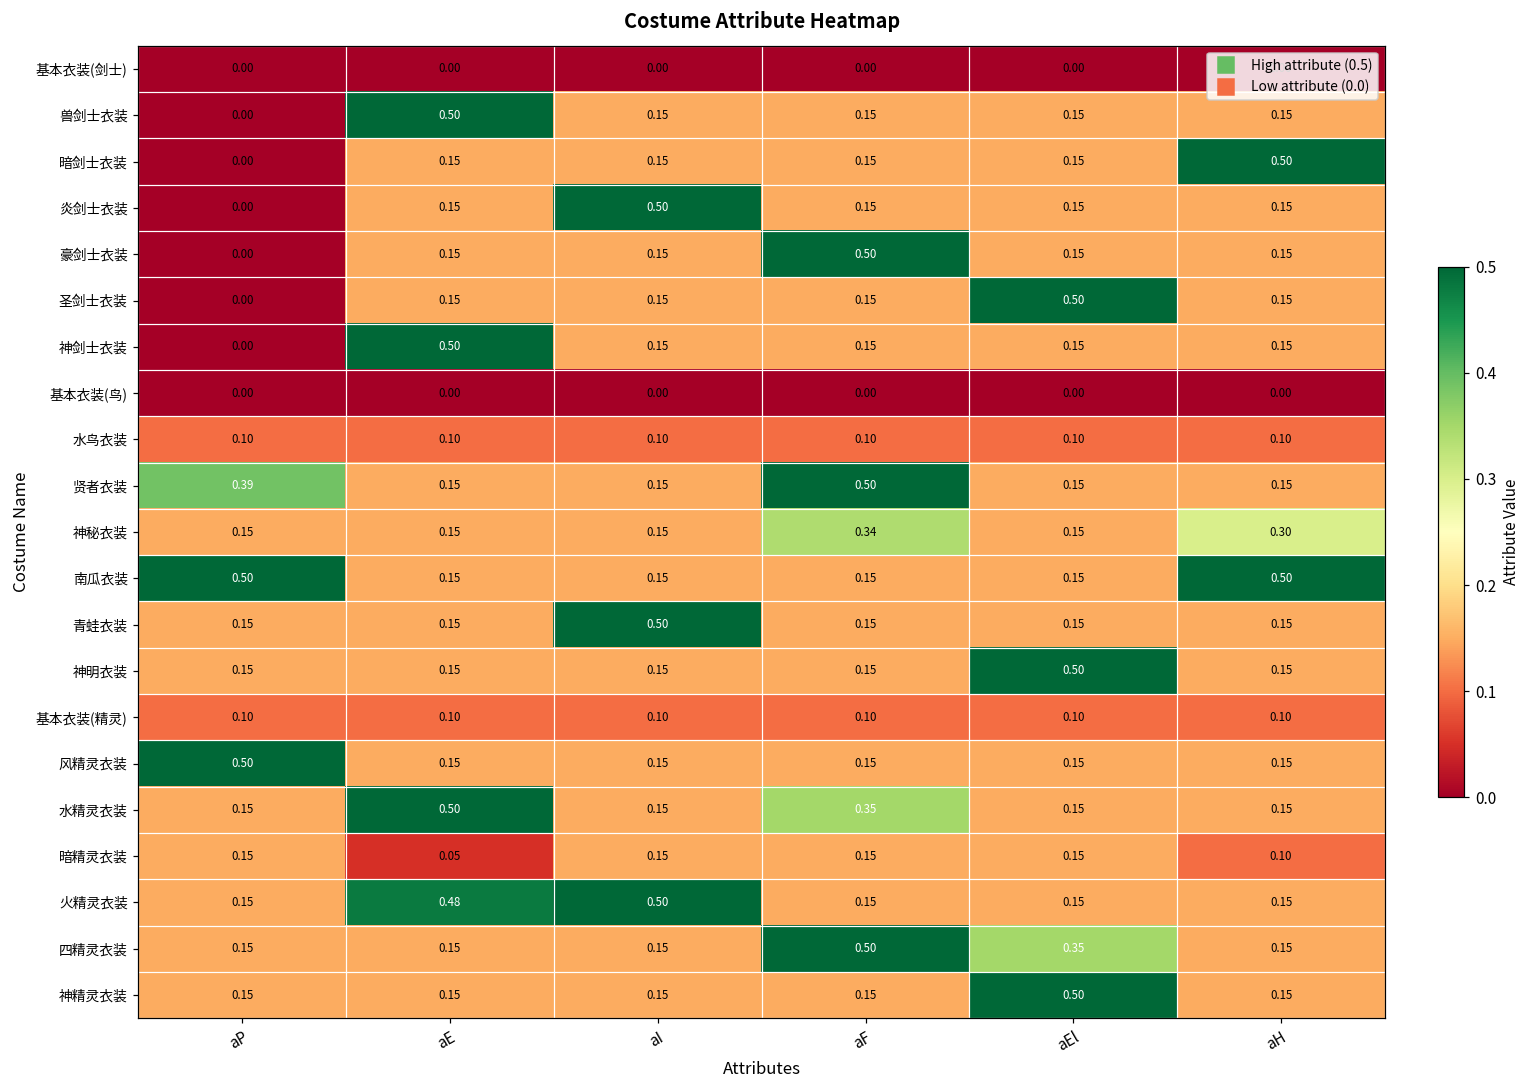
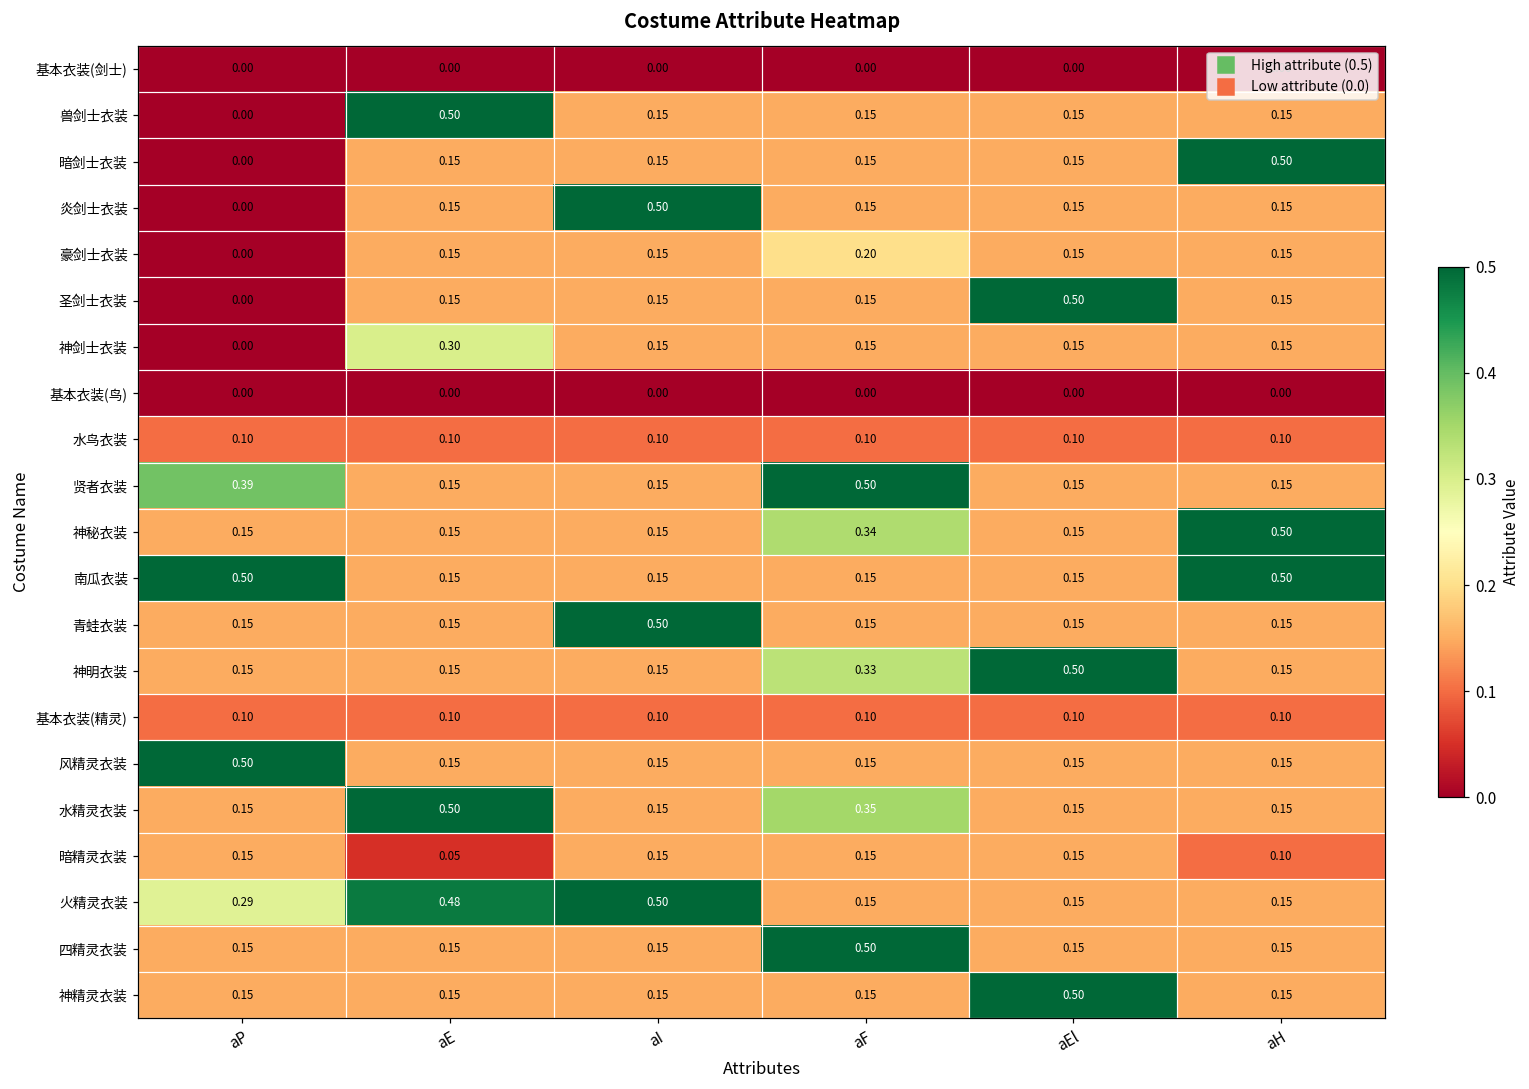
豪剑士衣装, aF: 0.50 -> 0.20
神剑士衣装, aE: 0.50 -> 0.30
神秘衣装, aH: 0.30 -> 0.50
神明衣装, aF: 0.15 -> 0.33
火精灵衣装, aP: 0.15 -> 0.29
四精灵衣装, aEl: 0.35 -> 0.15
